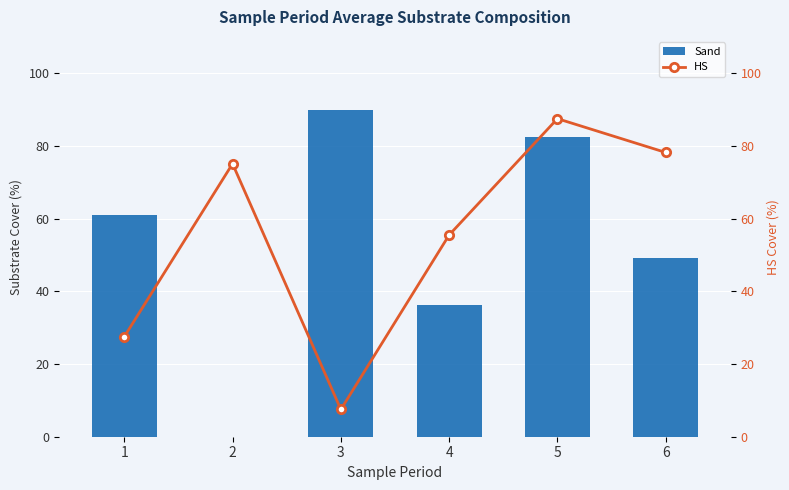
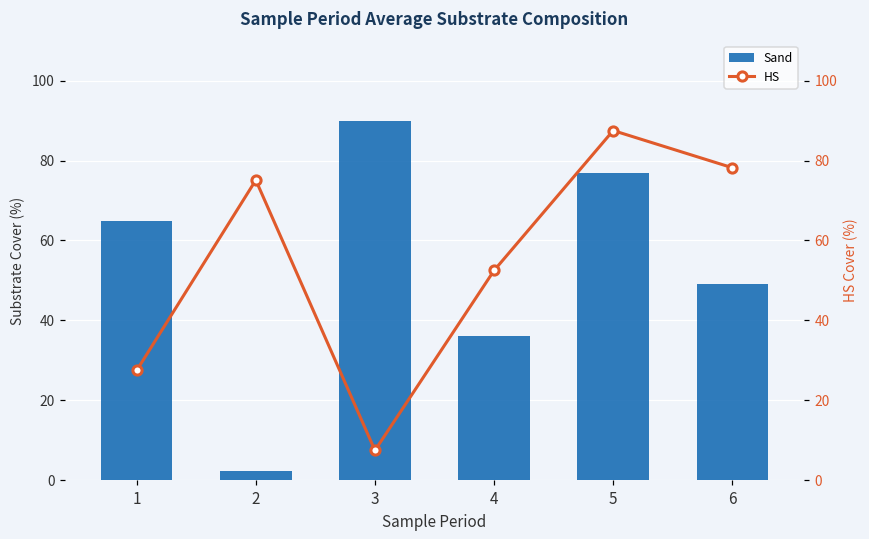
Sand, 1: 61 -> 65
Sand, 2: 0 -> 2
Sand, 5: 82 -> 77
HS, 4: 56 -> 53
